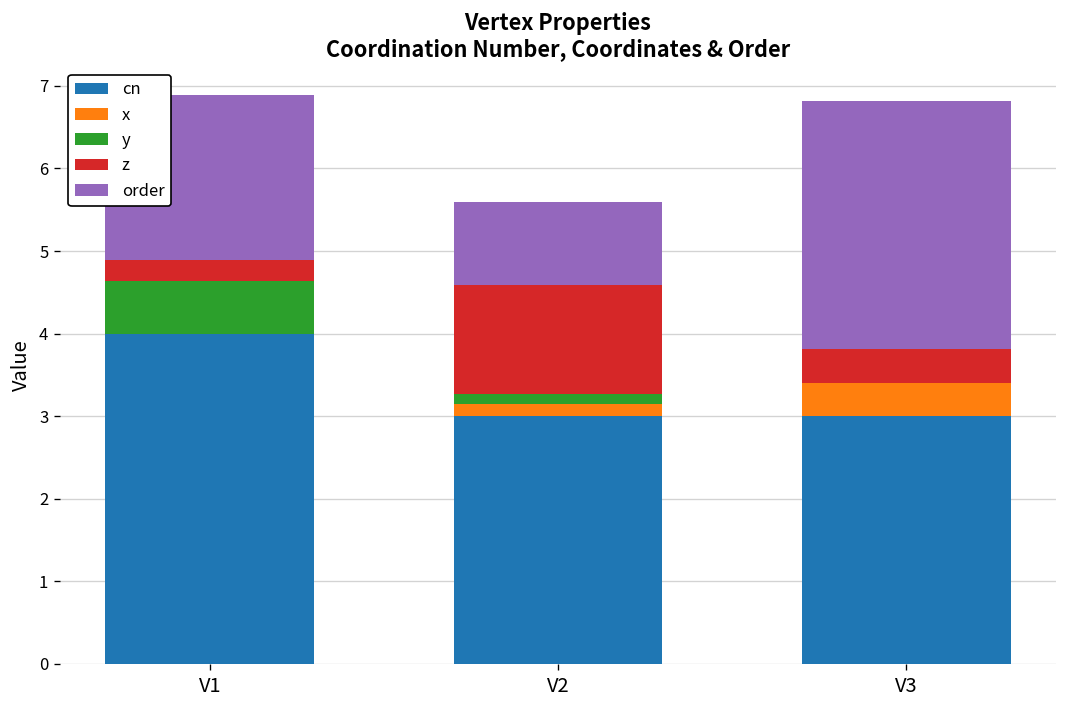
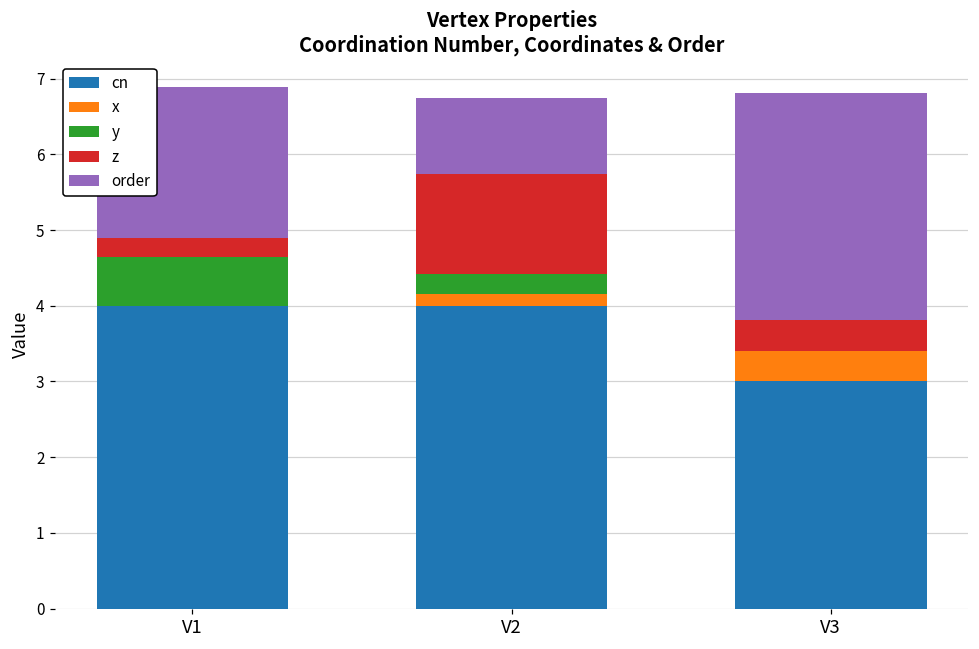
cn, V2: 3 -> 4
y, V2: 0.1 -> 0.3
